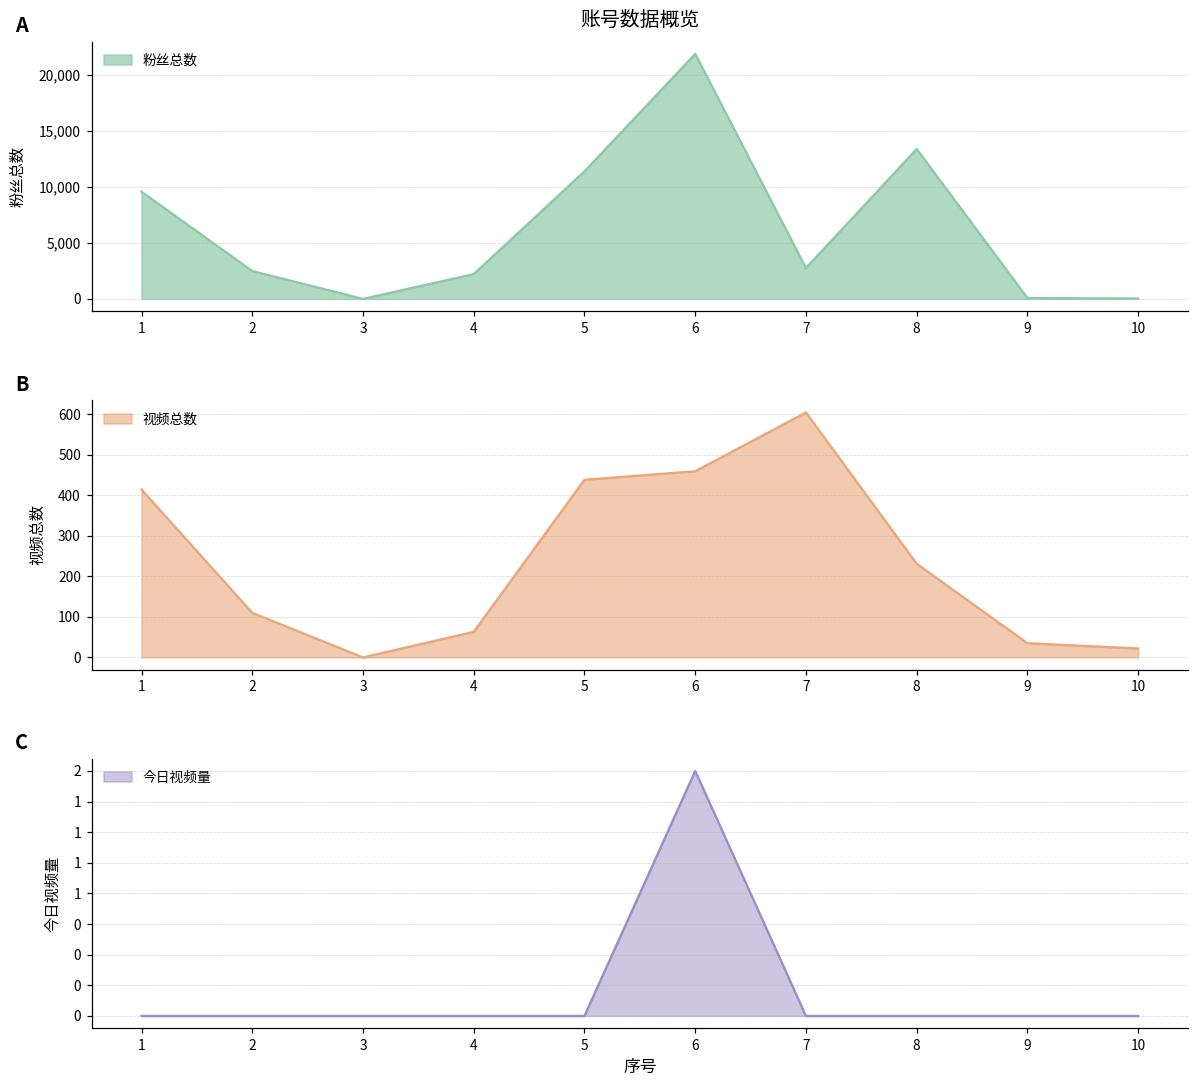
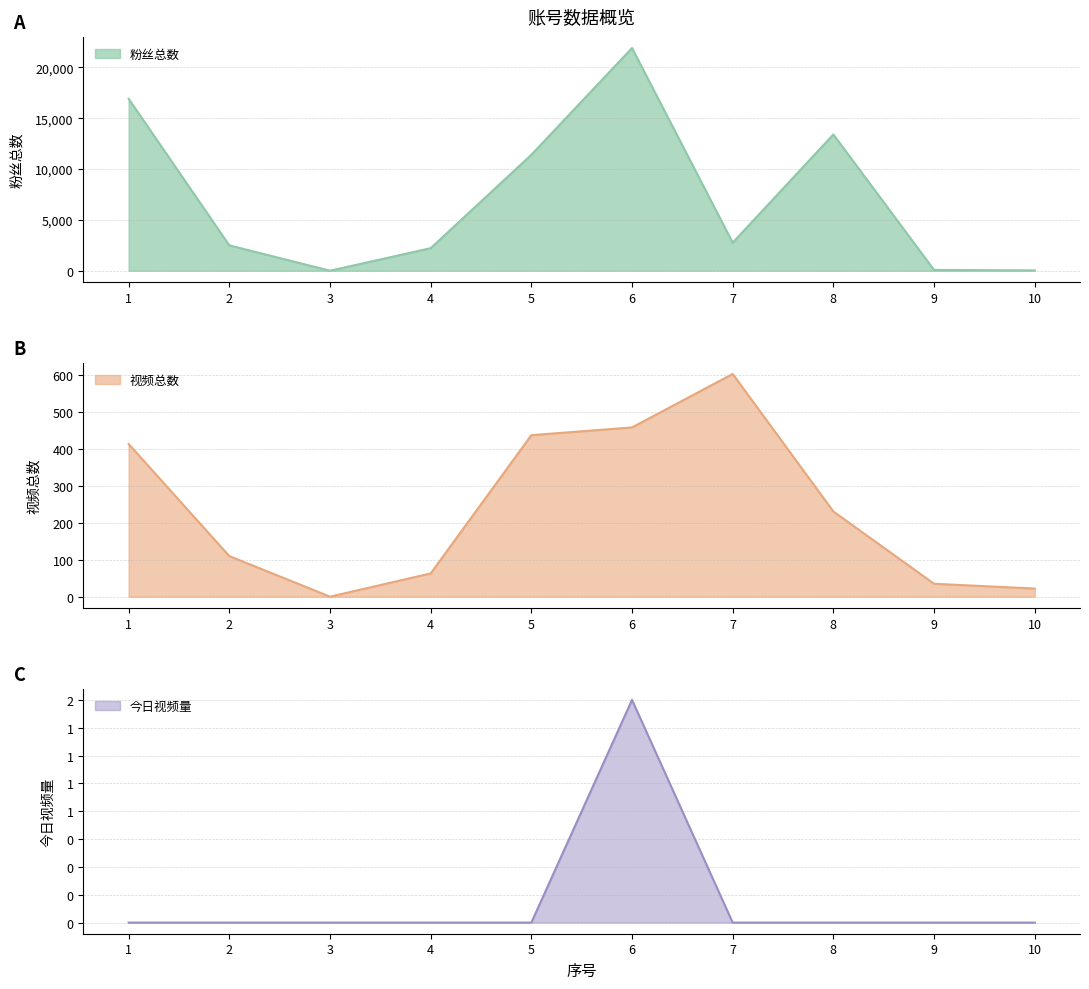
账号数据概览, 1: 9,600 -> 16,900
